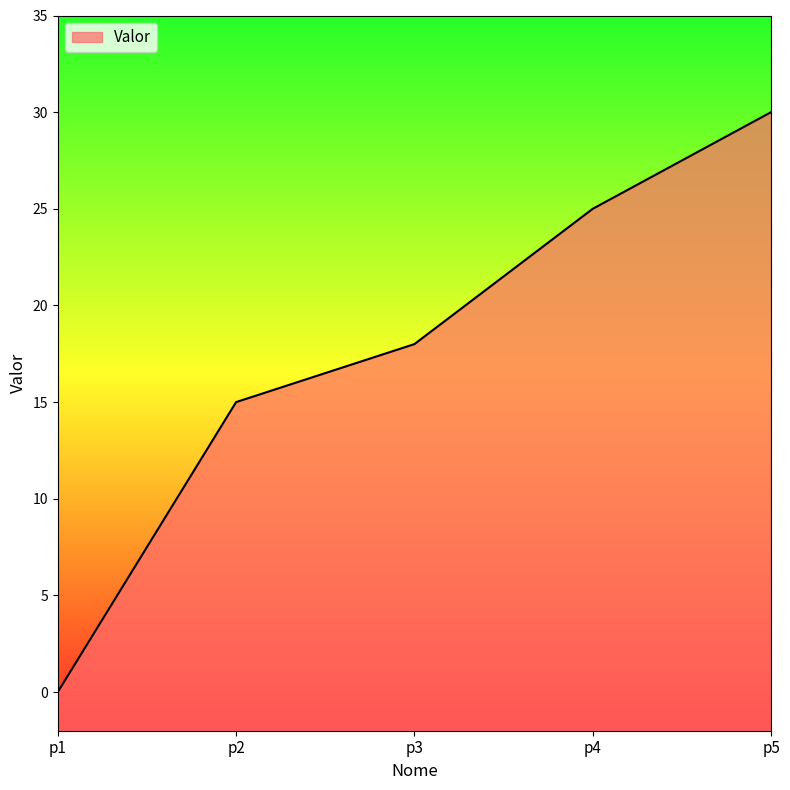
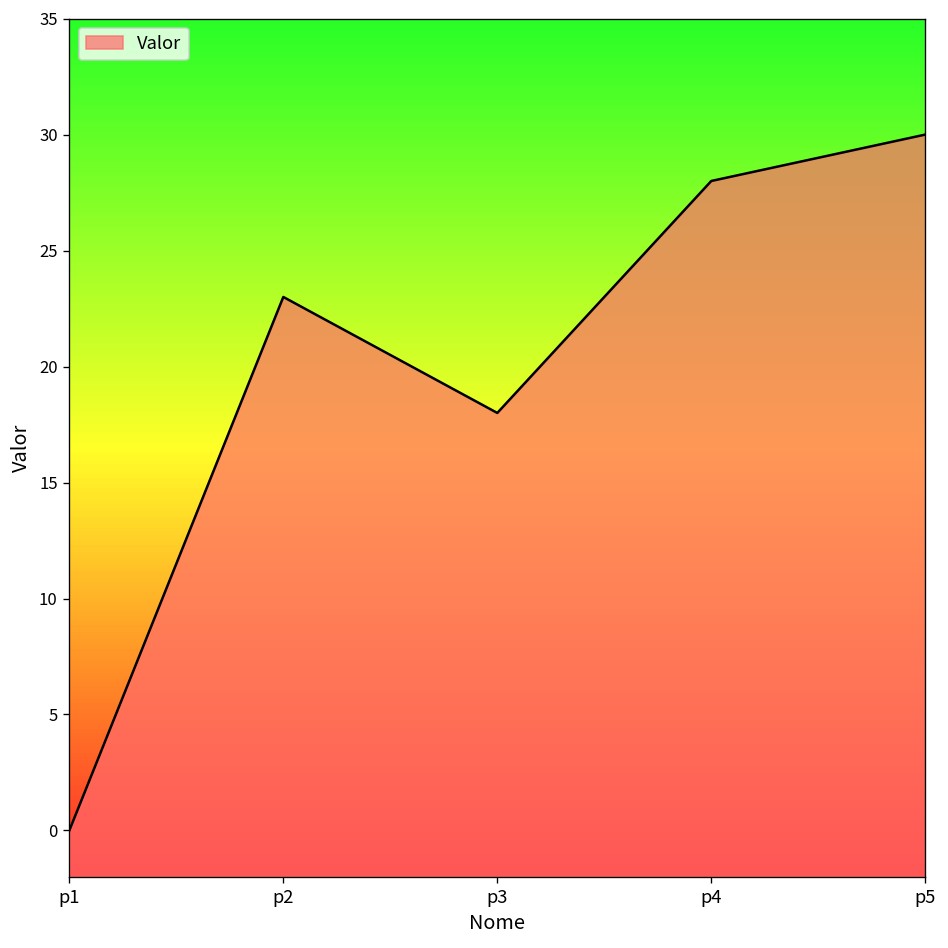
p2: 15 -> 23
p4: 25 -> 28
